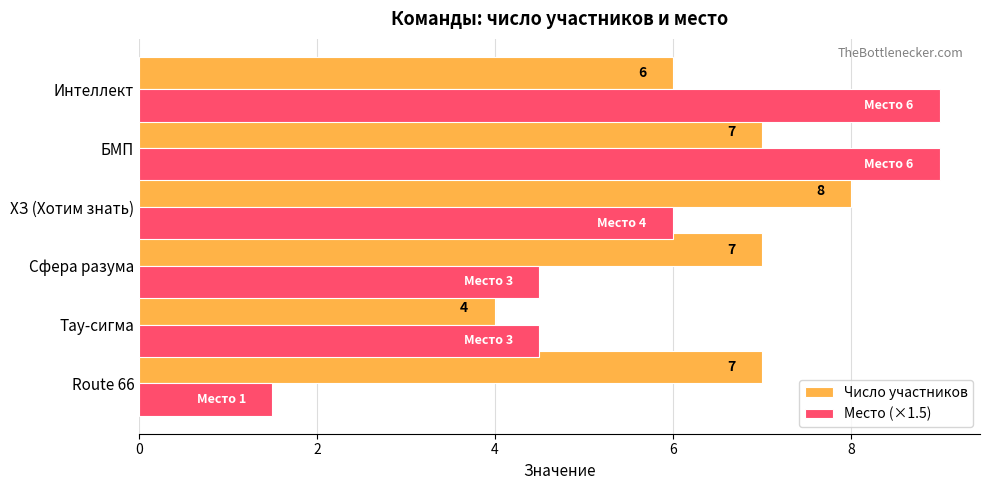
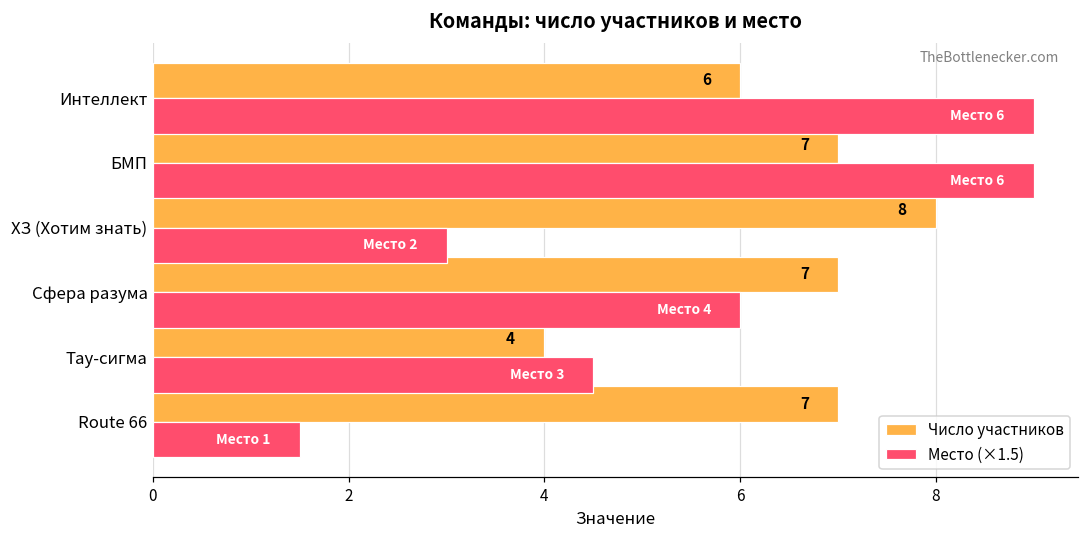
Место (×1.5), ХЗ (Хотим знать): 4 -> 2
Место (×1.5), Сфера разума: 3 -> 4
